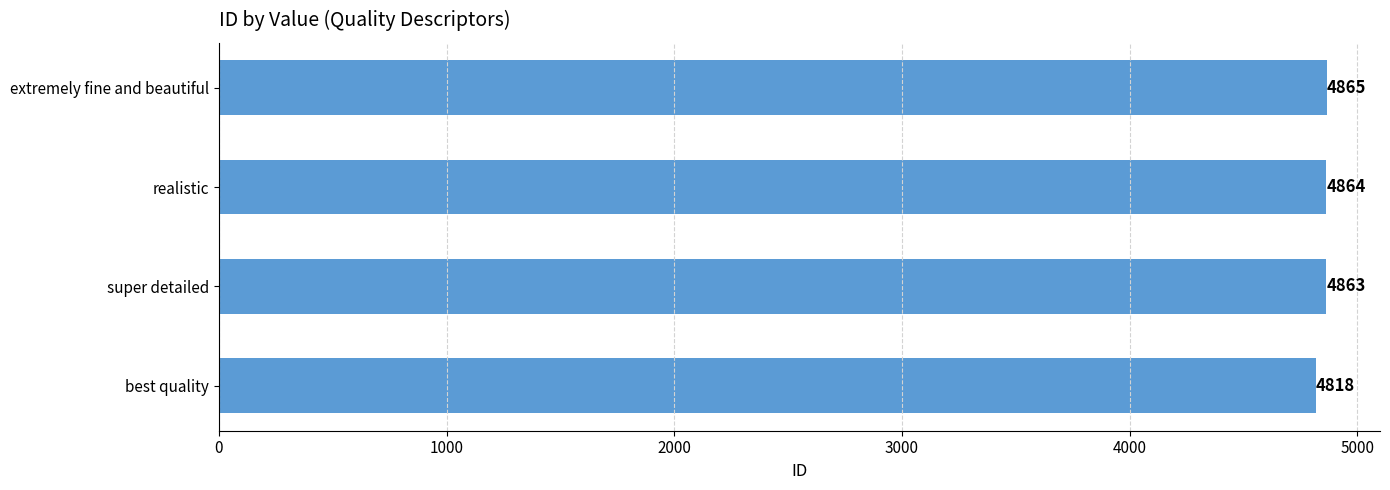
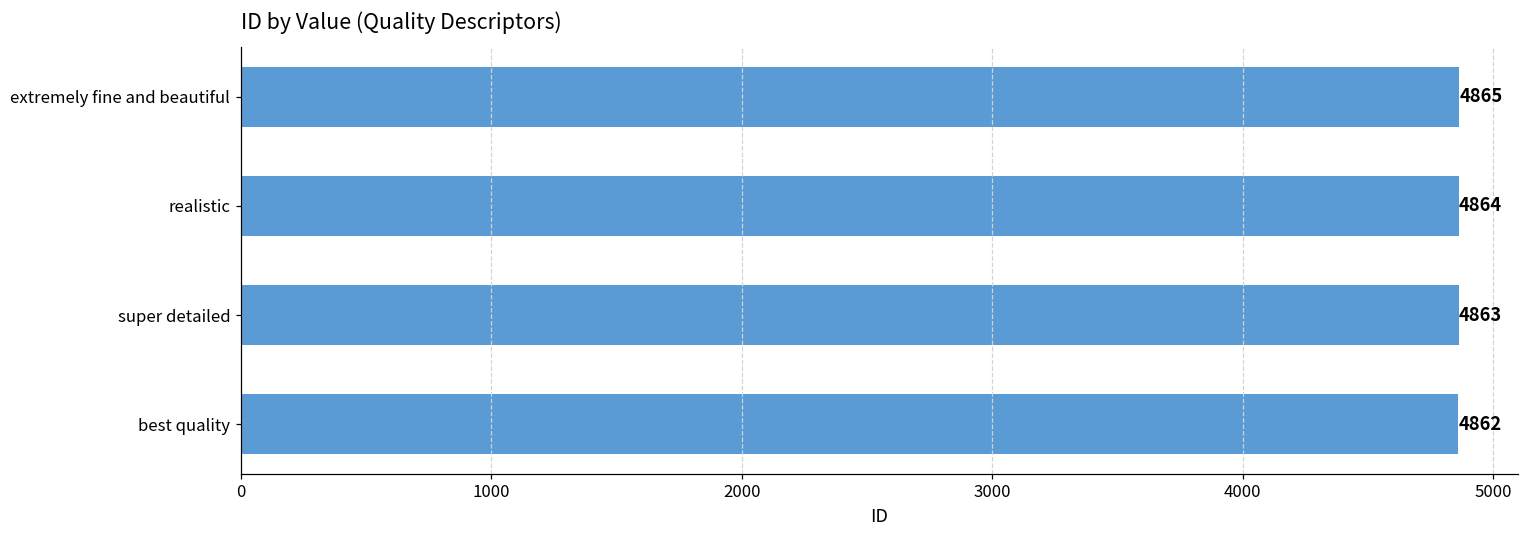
best quality: 4818 -> 4862
